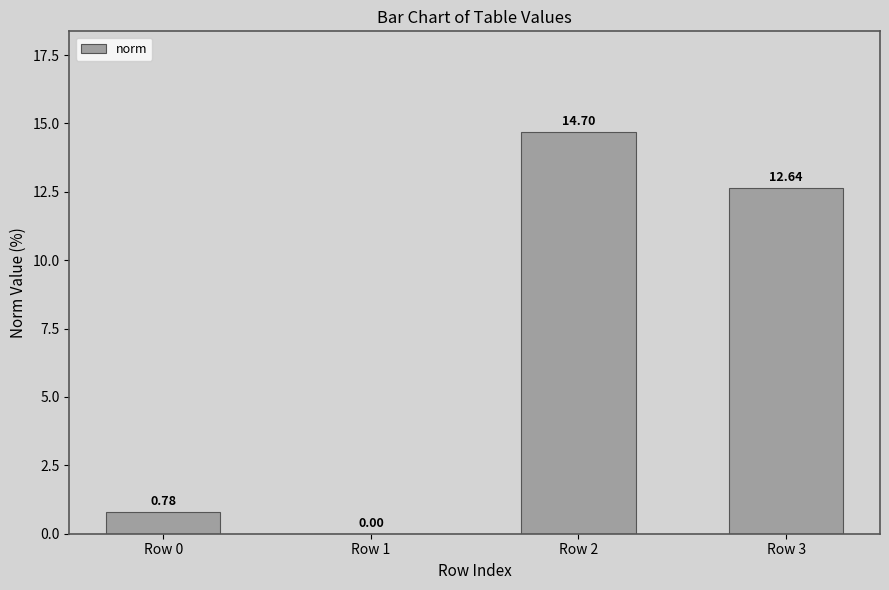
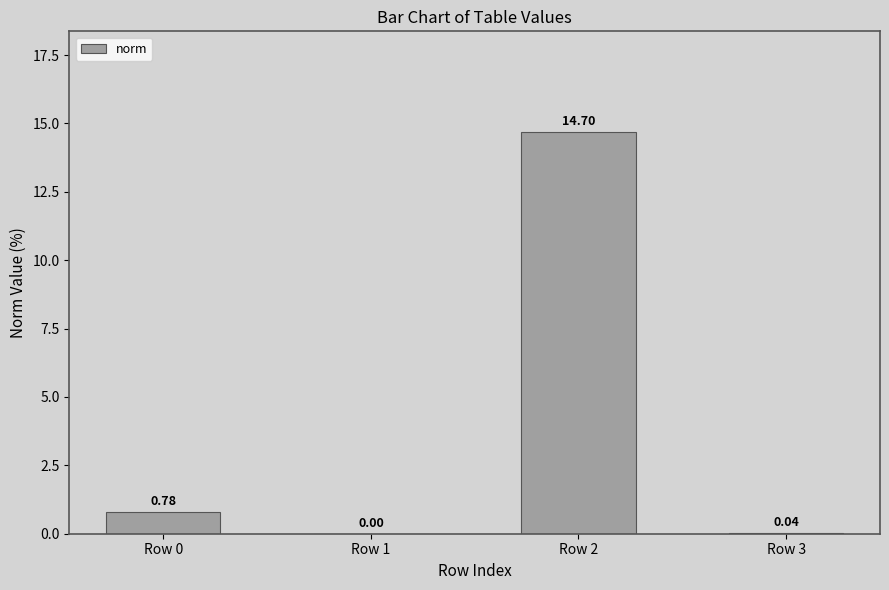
Row 3: 12.64 -> 0.04
